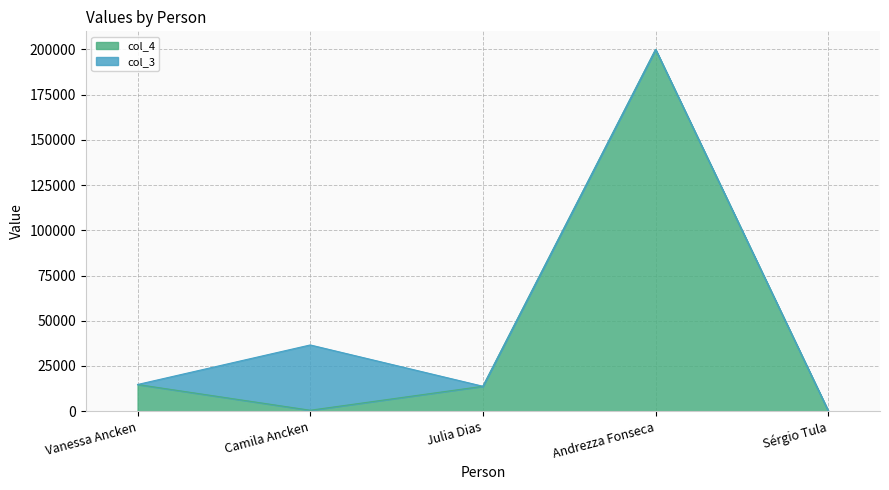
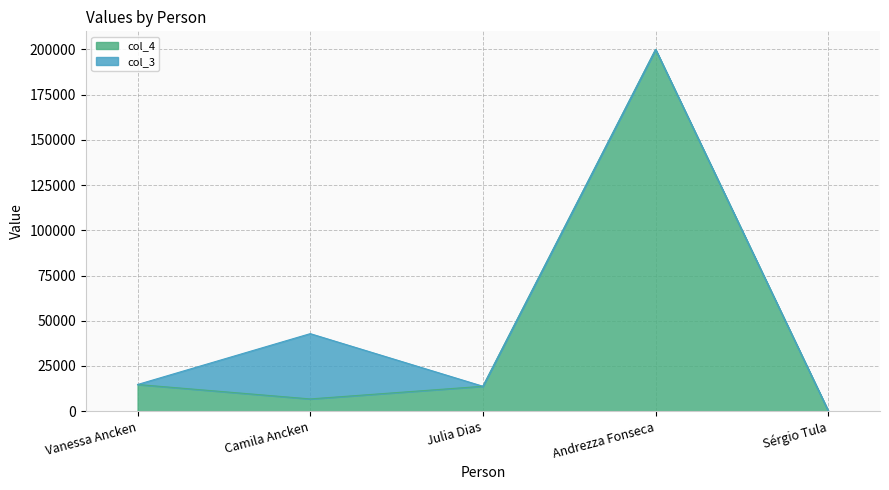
col_4, Camila Ancken: 1000 -> 7000
